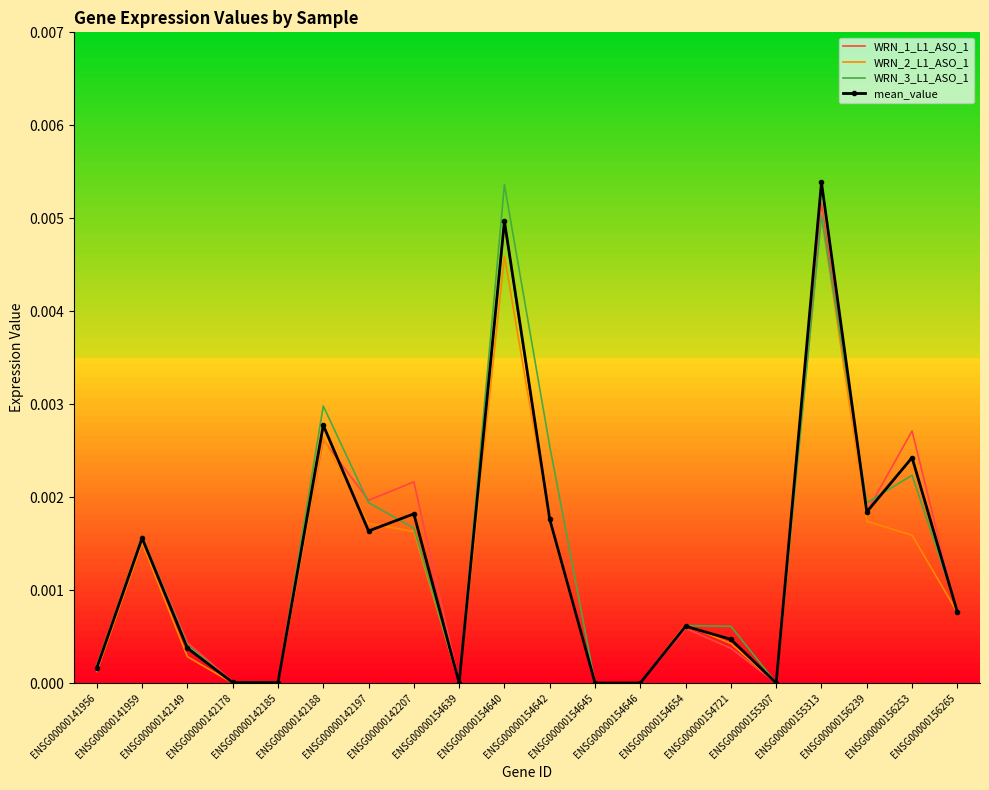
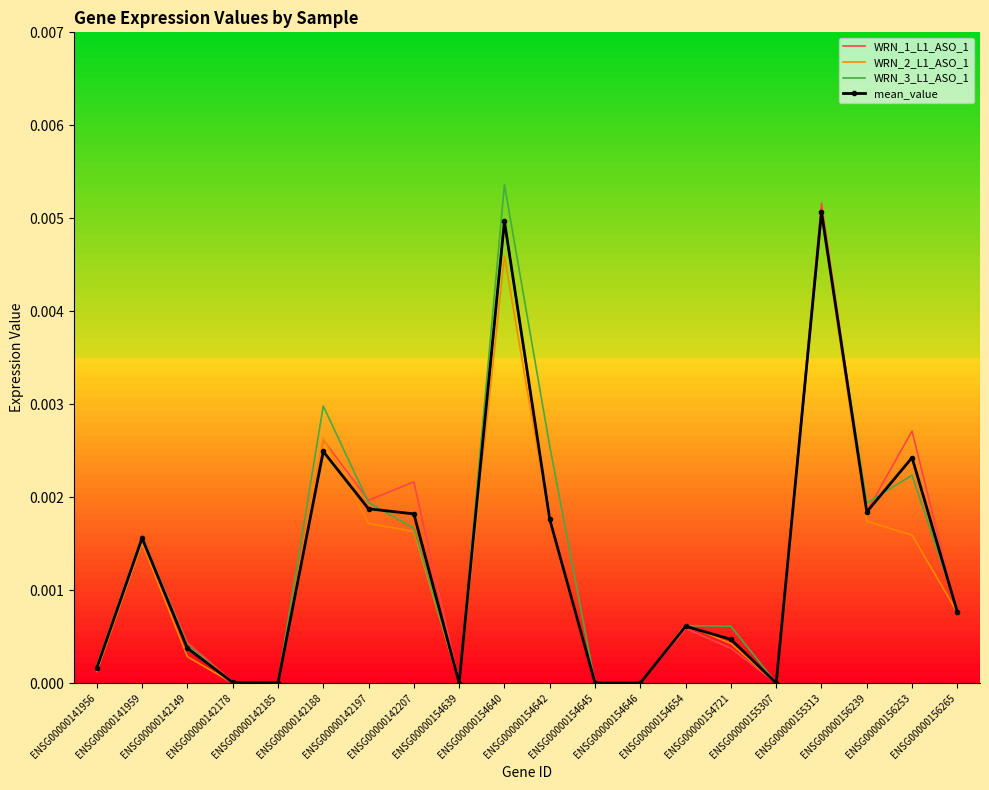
mean_value, ENSG00000142188: 0.0028 -> 0.0025
mean_value, ENSG00000142197: 0.0016 -> 0.0019
mean_value, ENSG00000155313: 0.0054 -> 0.0051
